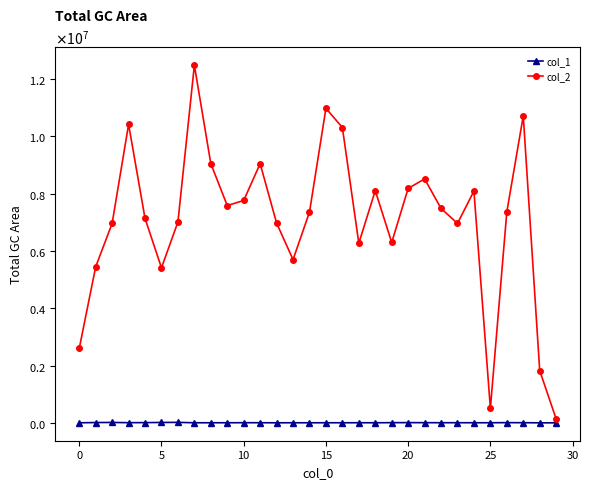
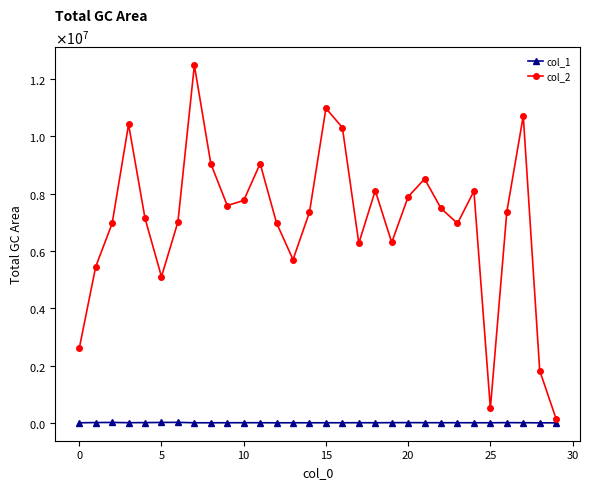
col_2, 5: 5400000 -> 5100000
col_2, 20: 8200000 -> 7900000
